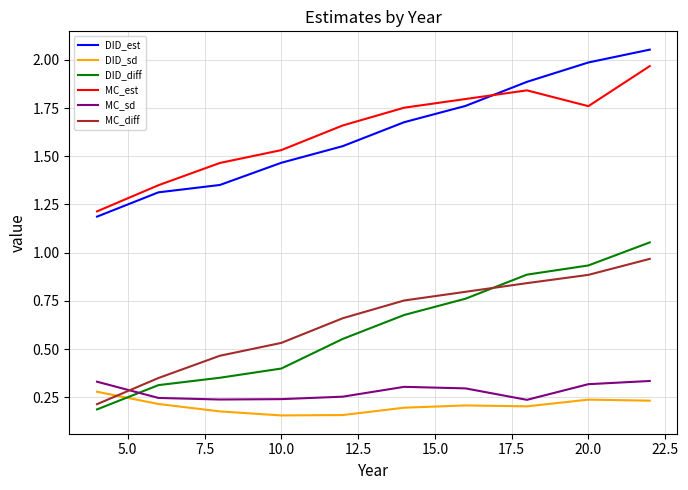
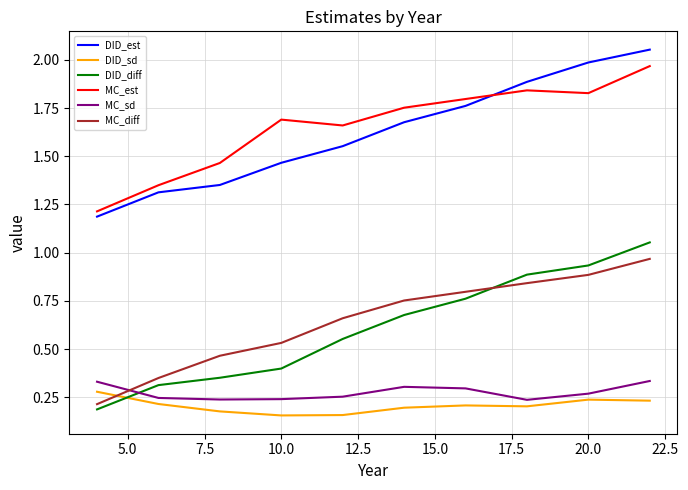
MC_est, 10.0: 1.53 -> 1.69
MC_est, 20.0: 1.76 -> 1.83
MC_sd, 20.0: 0.32 -> 0.27
